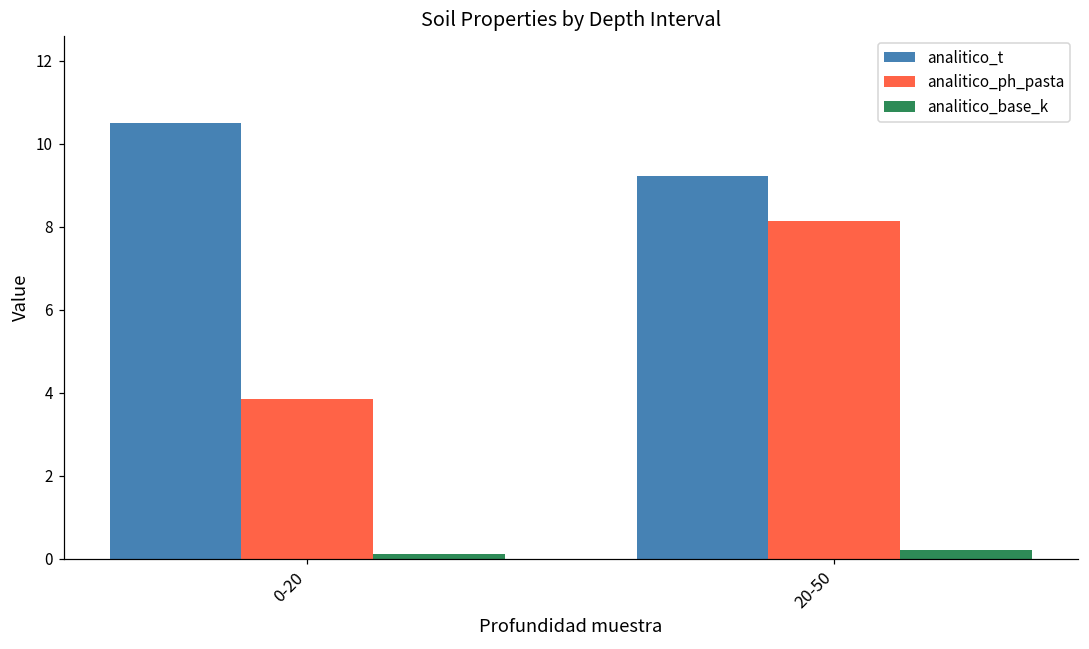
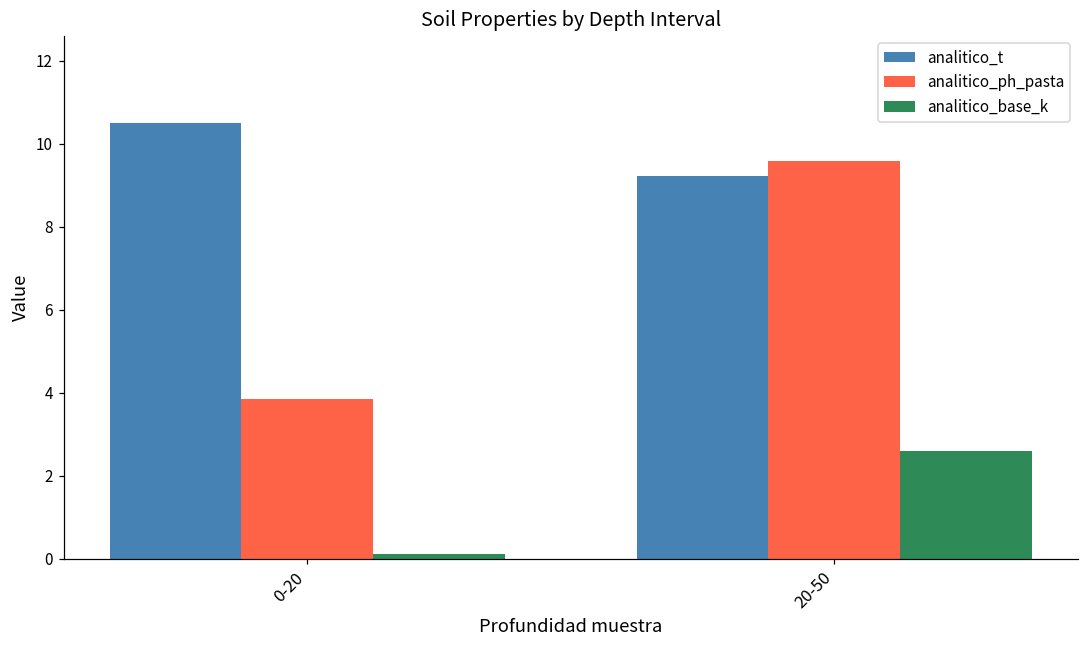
analitico_ph_pasta, 20-50: 8.1 -> 9.6
analitico_base_k, 20-50: 0.2 -> 2.6
